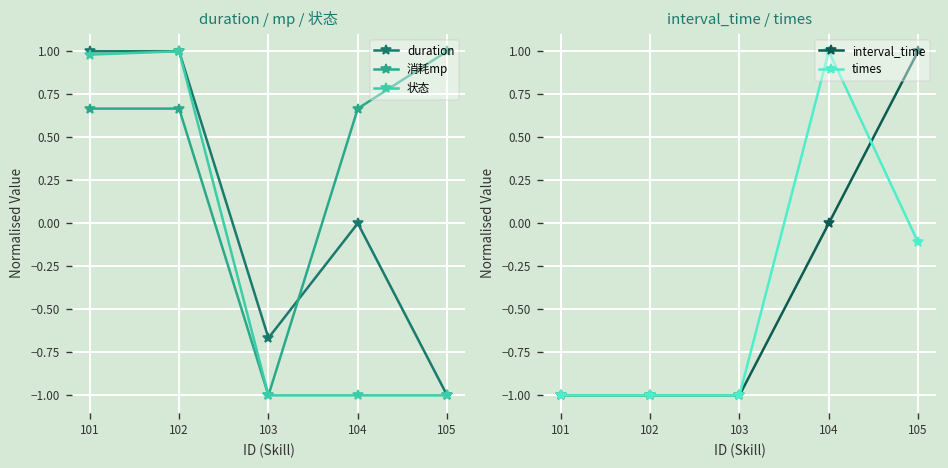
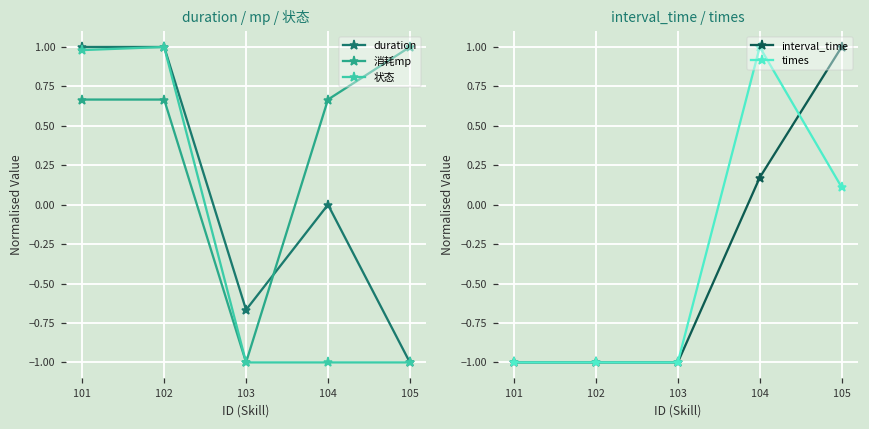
interval_time / times, interval_time, 104: 0.00 -> 0.17
interval_time / times, times, 105: -0.11 -> 0.11
